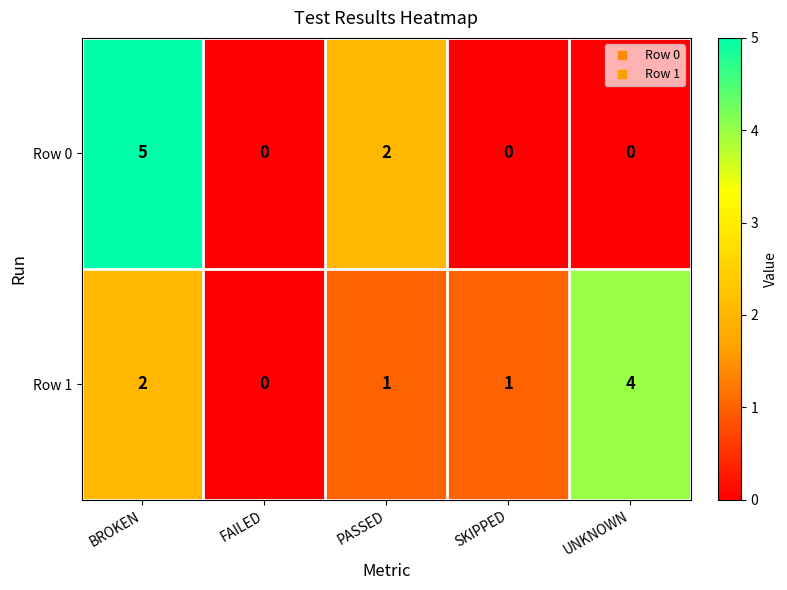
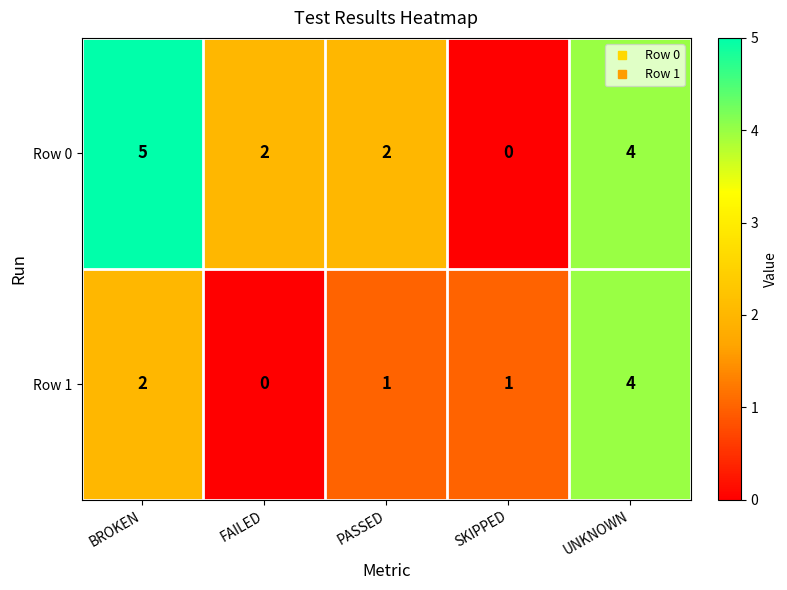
Row 0, FAILED: 0 -> 2
Row 0, UNKNOWN: 0 -> 4
